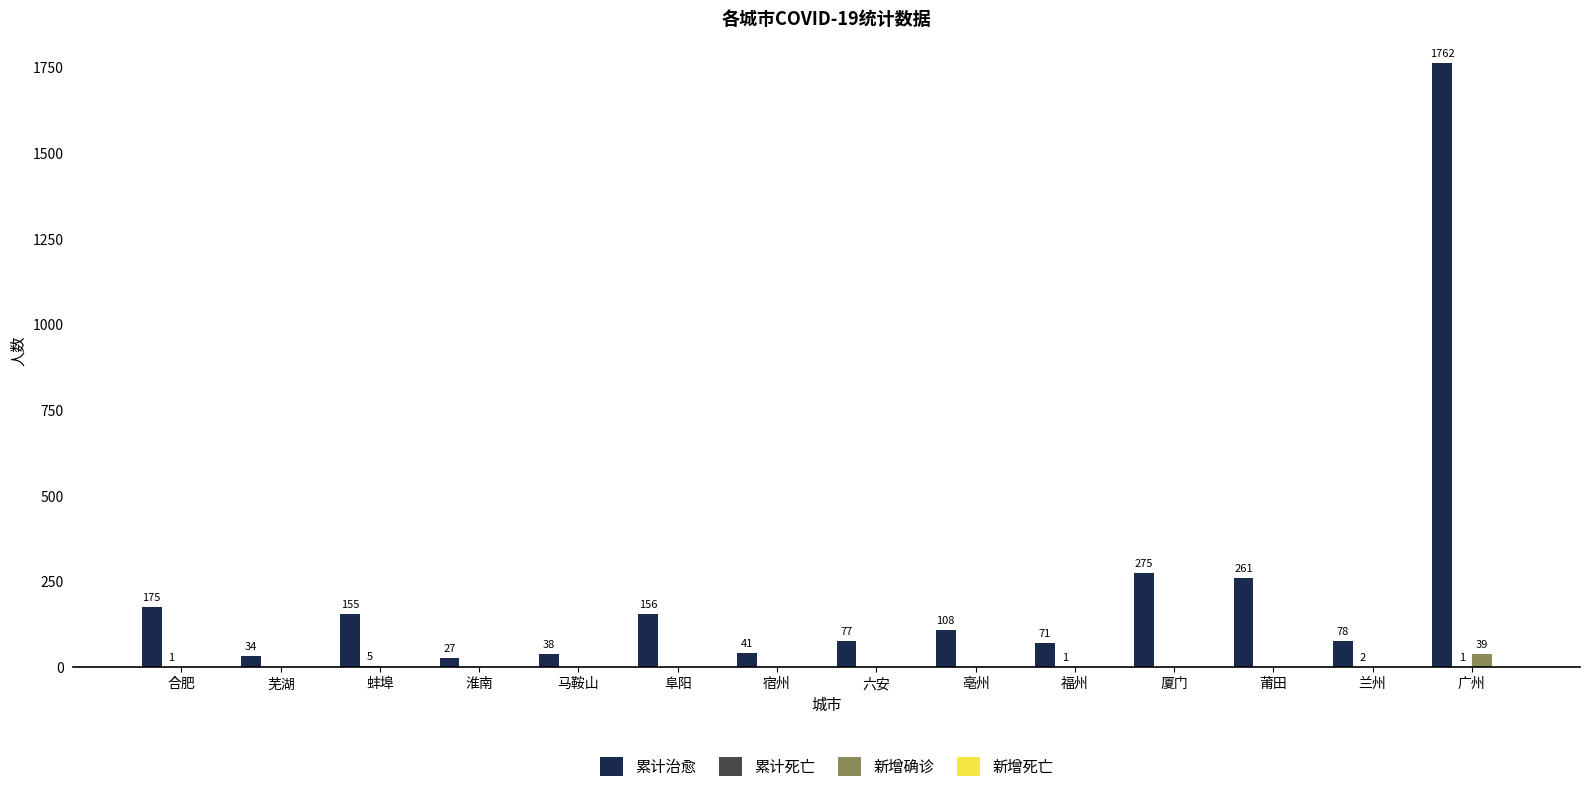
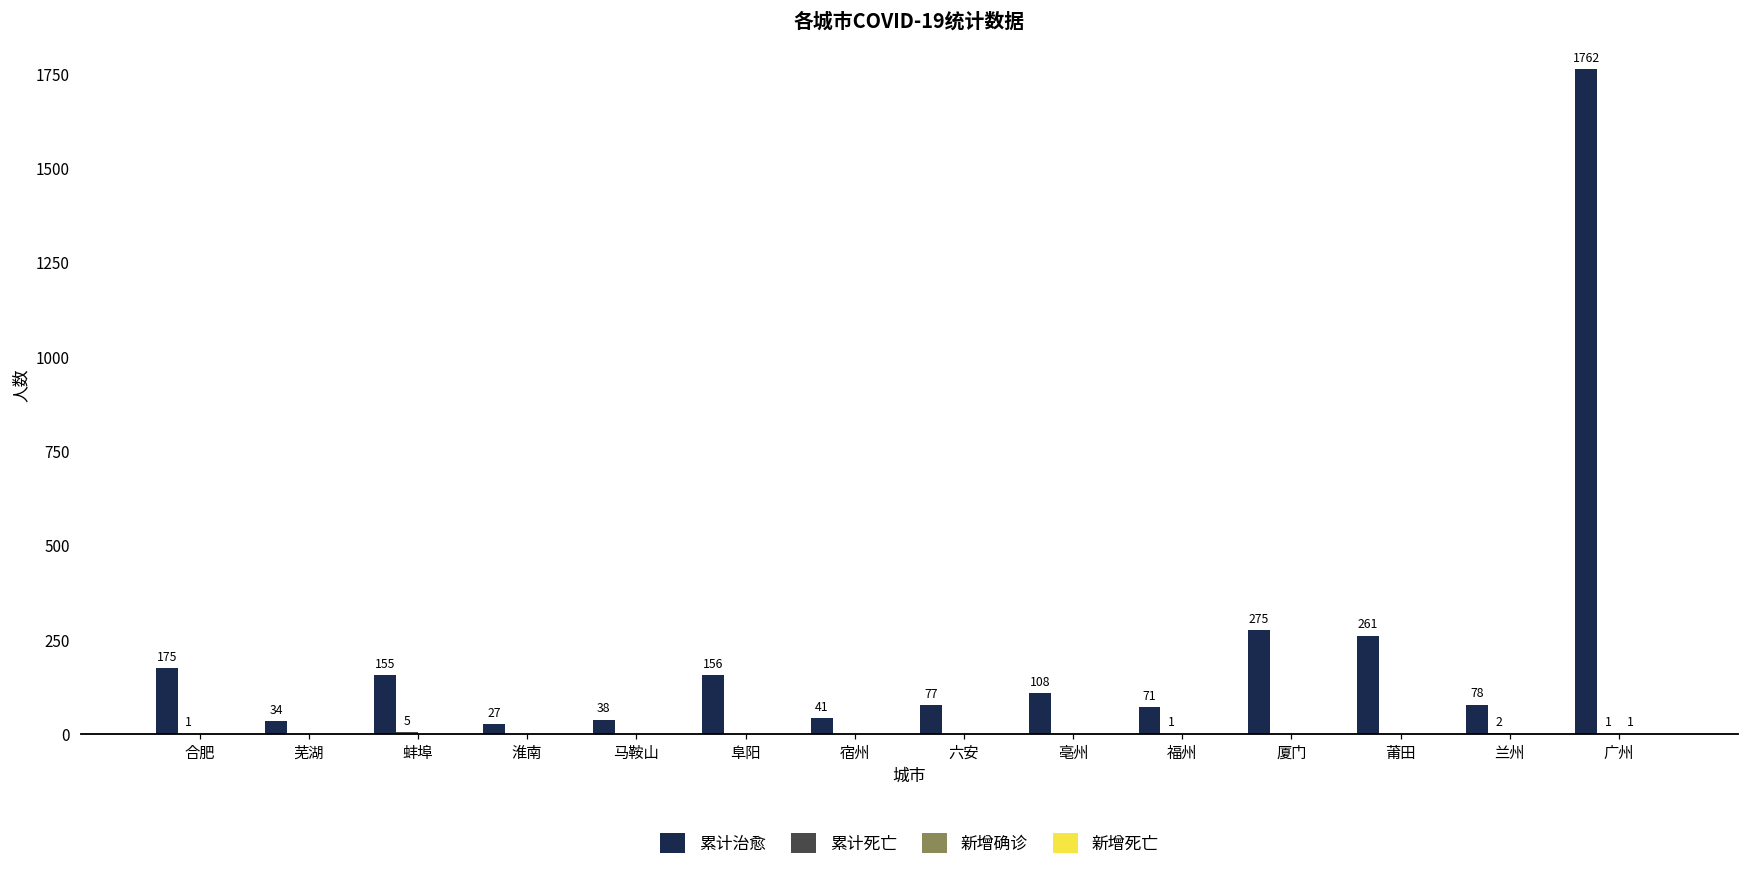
新增确诊, 广州: 39 -> 1
